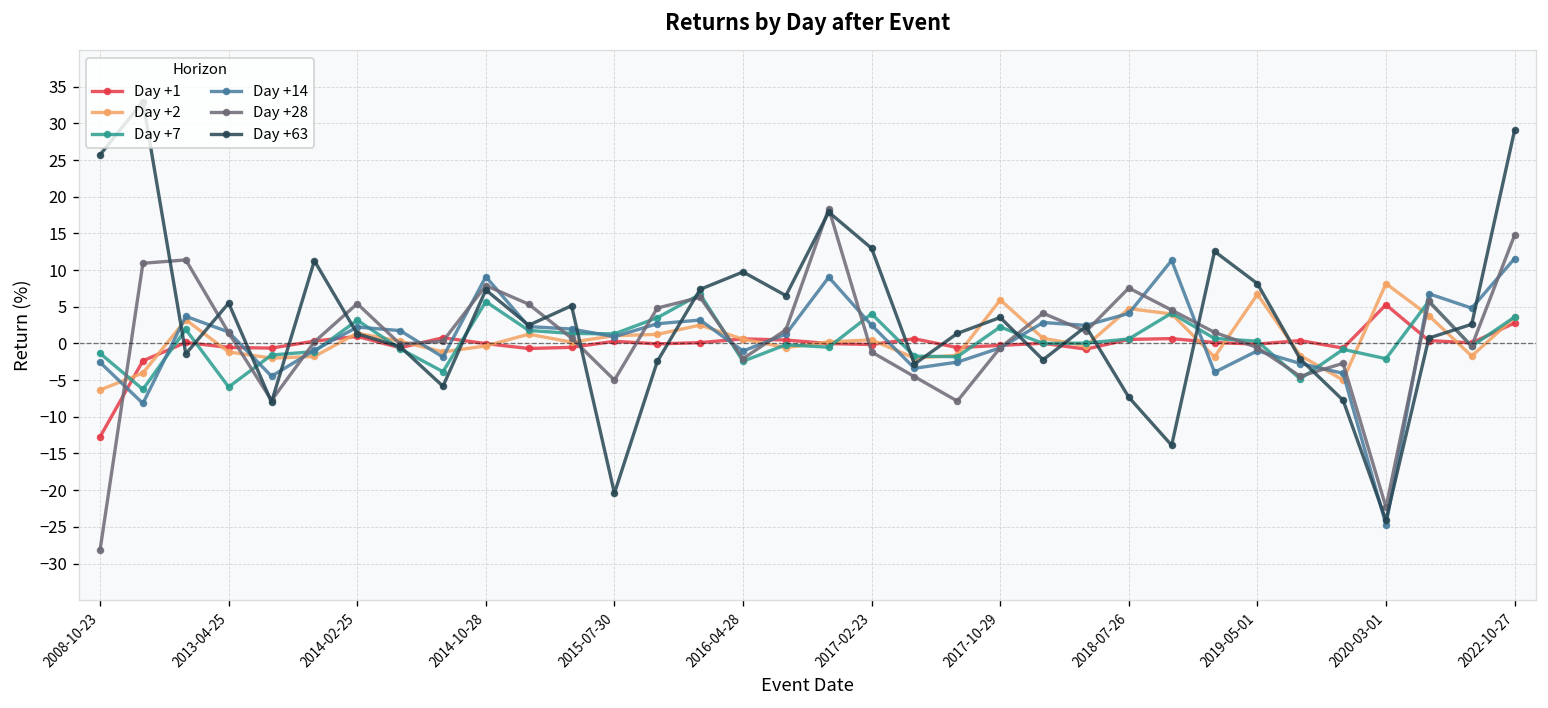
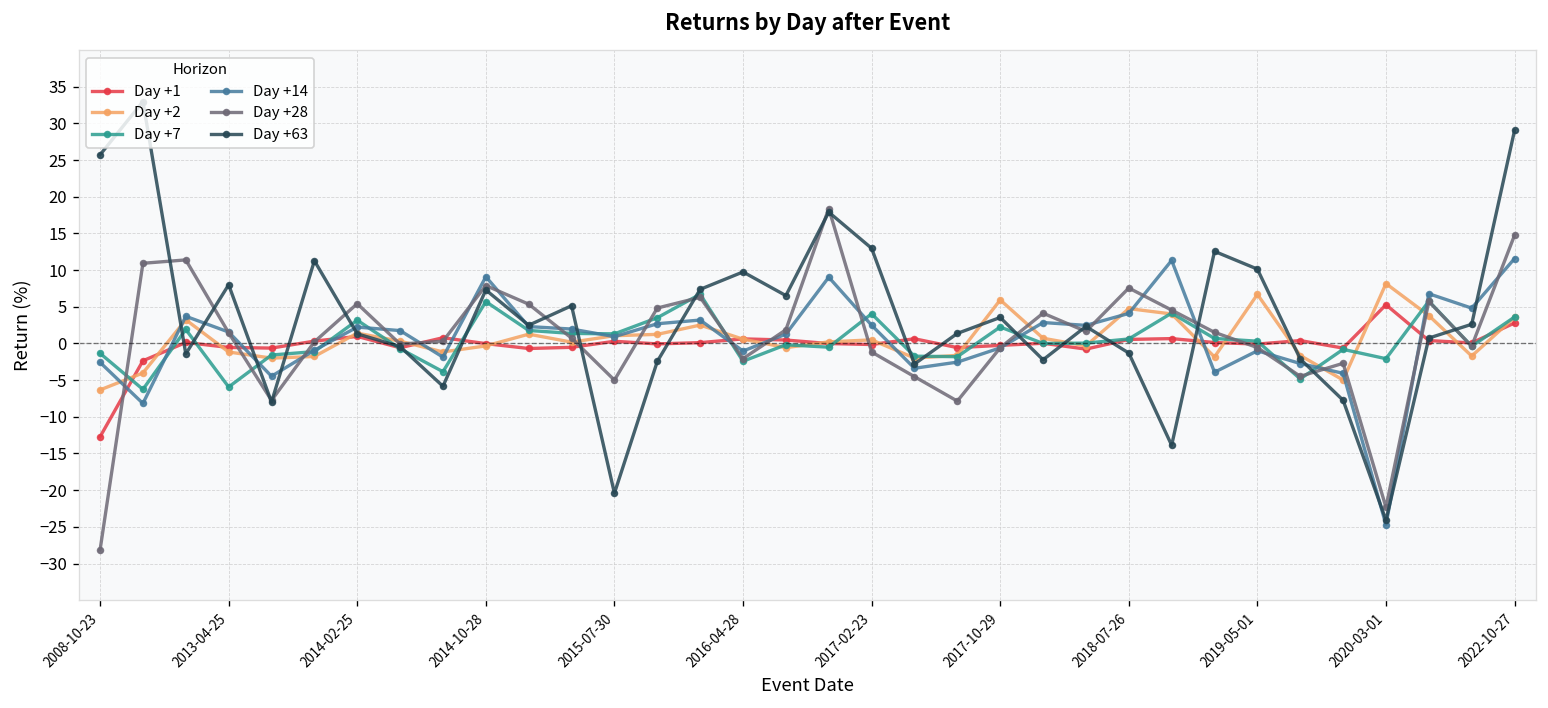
Day +63, 2013-04-25: 5 -> 8
Day +63, 2018-07-26: -7 -> -1
Day +63, 2019-05-01: 8 -> 10
